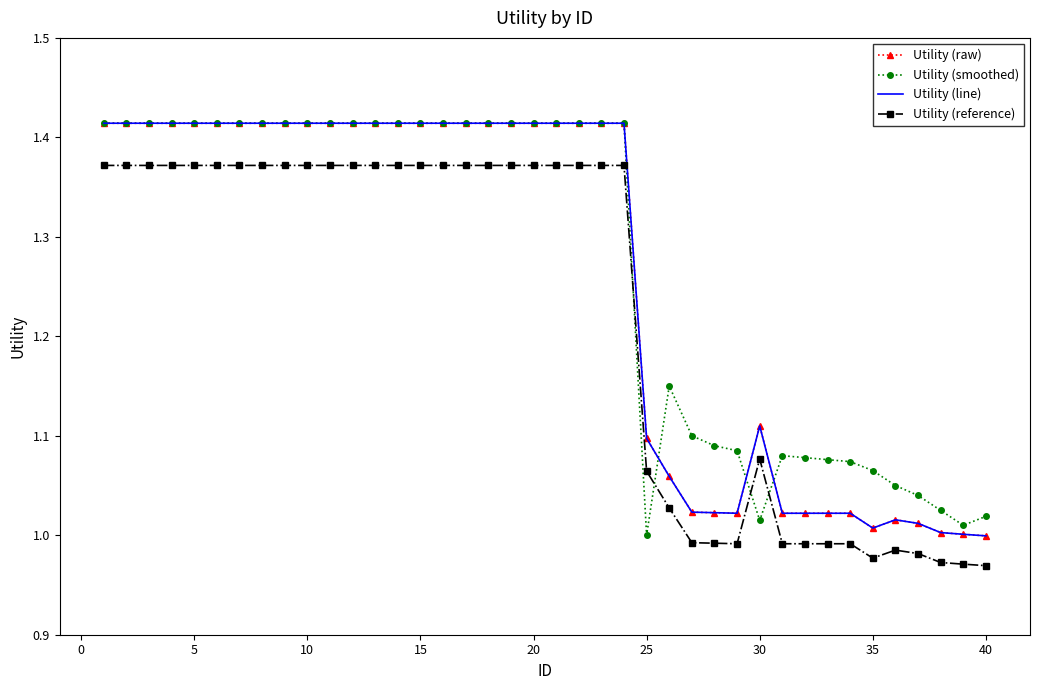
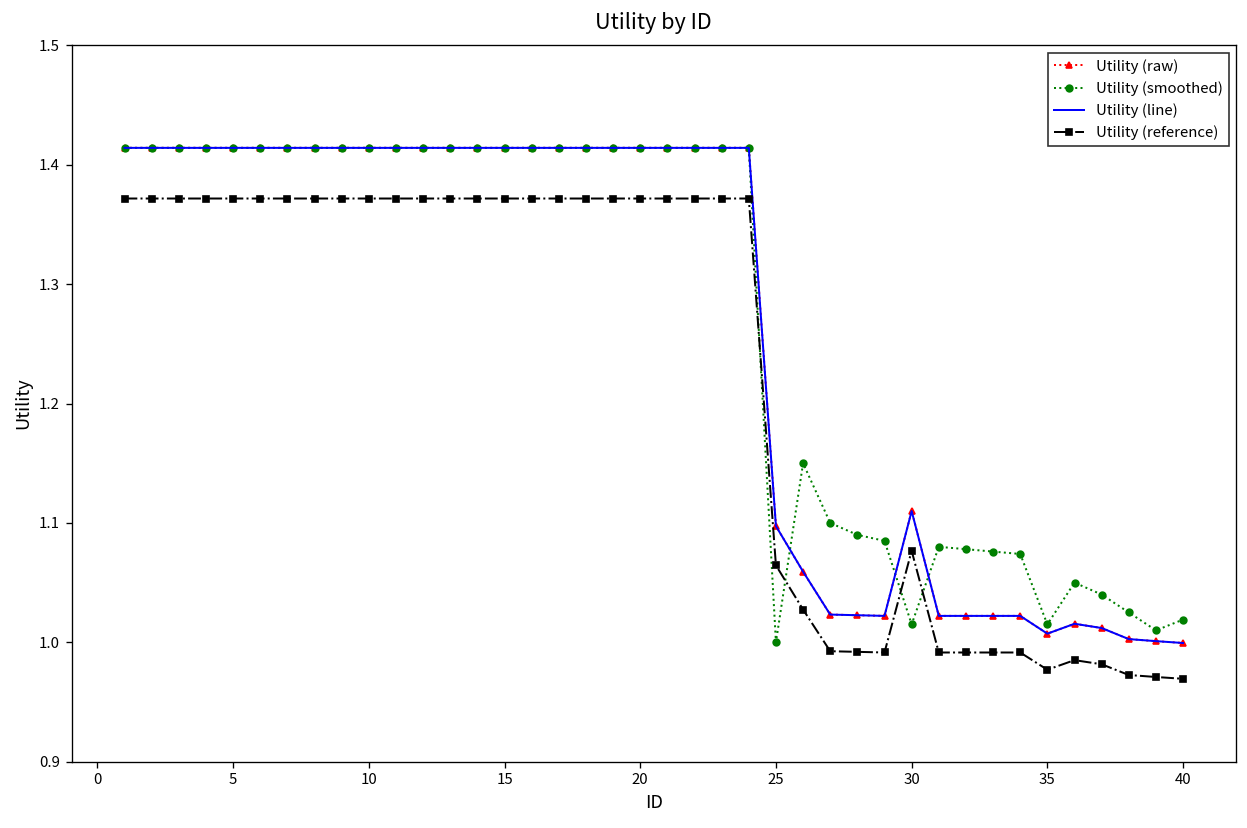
Utility (smoothed), 35: 1.07 -> 1.02
